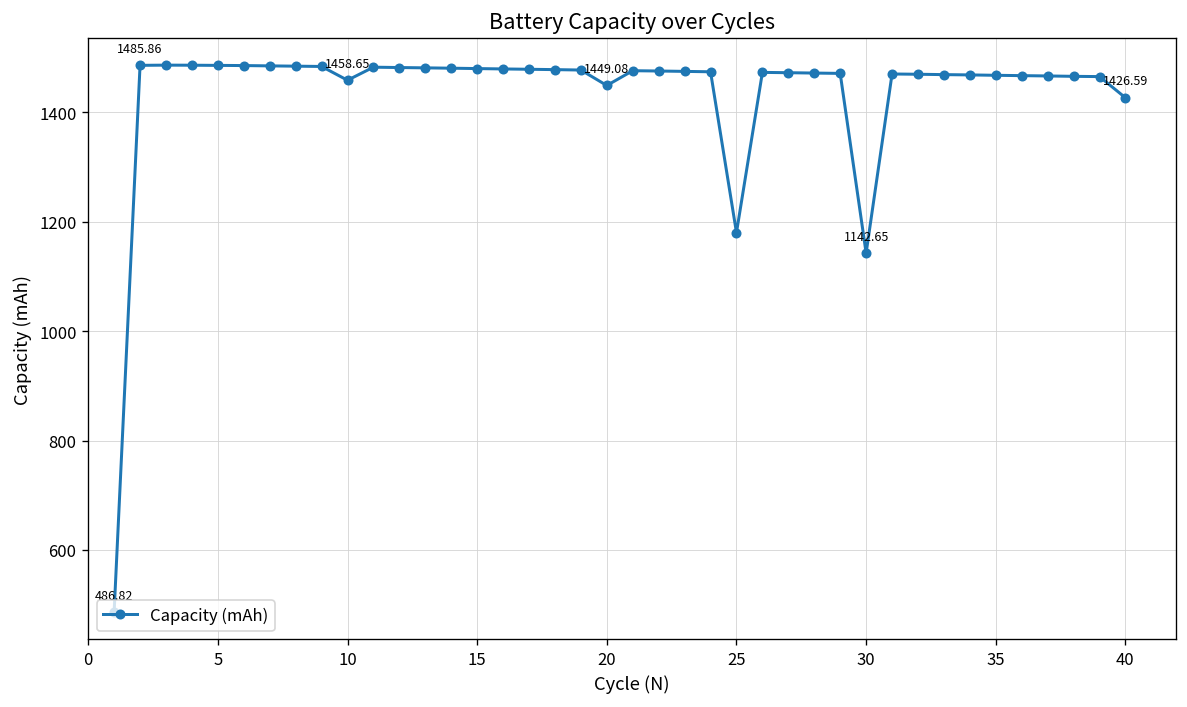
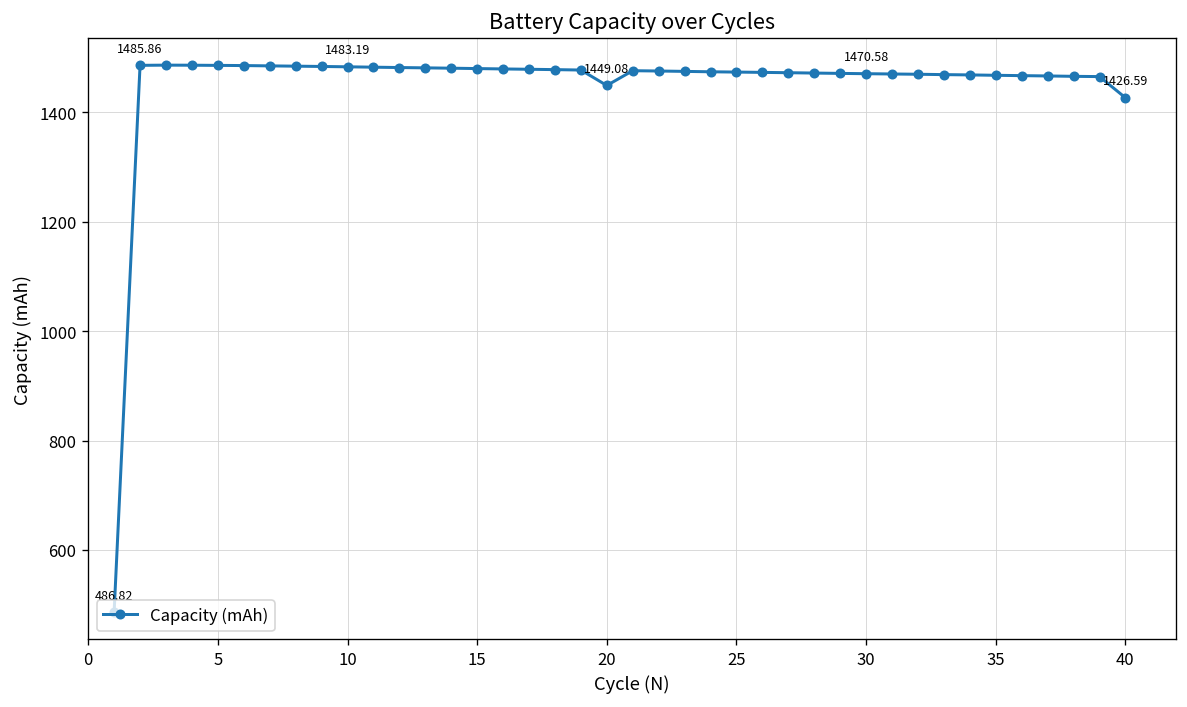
10: 1458.65 -> 1483.19
25: 1180 -> 1470
30: 1142.65 -> 1470.58
